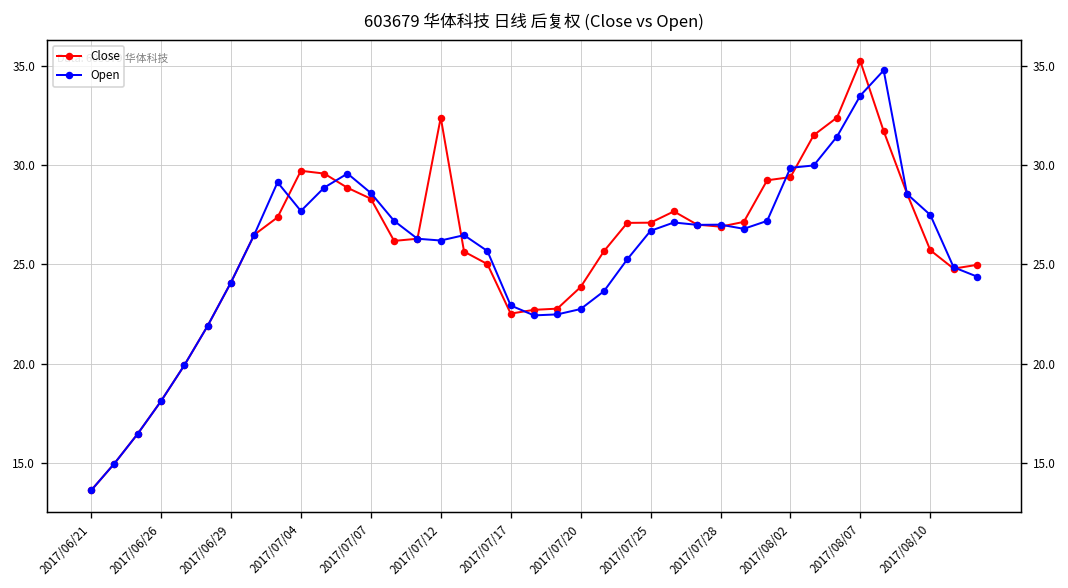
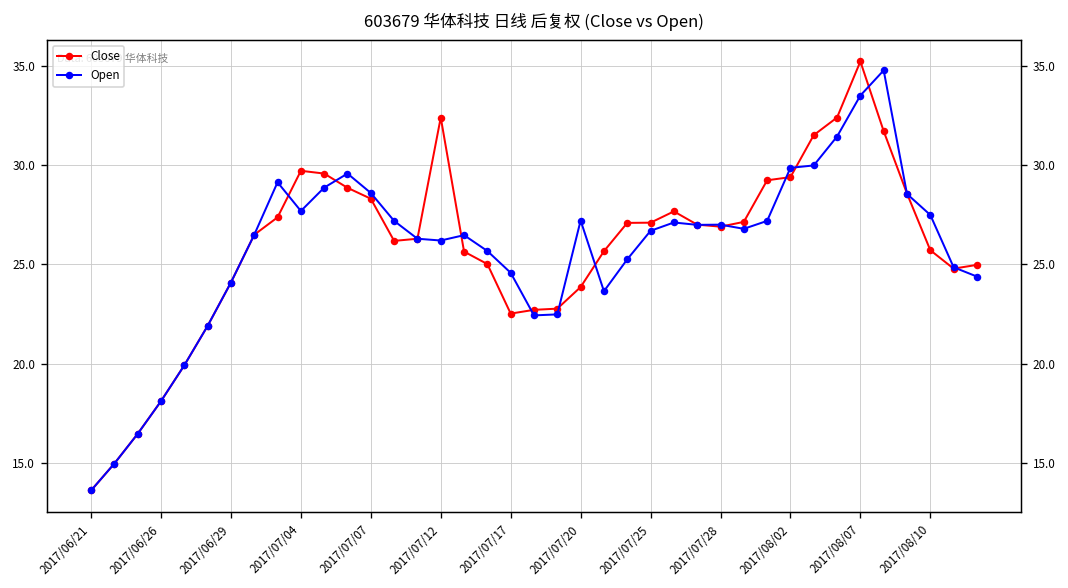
Open, 2017/07/17: 22.9 -> 24.6
Open, 2017/07/20: 22.8 -> 27.2
